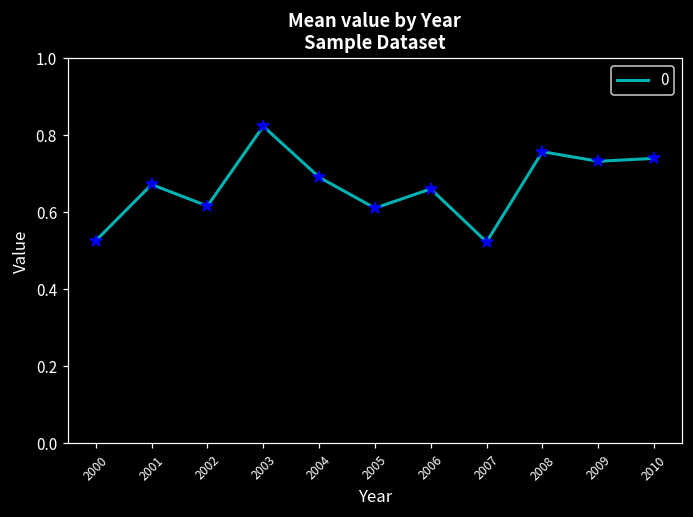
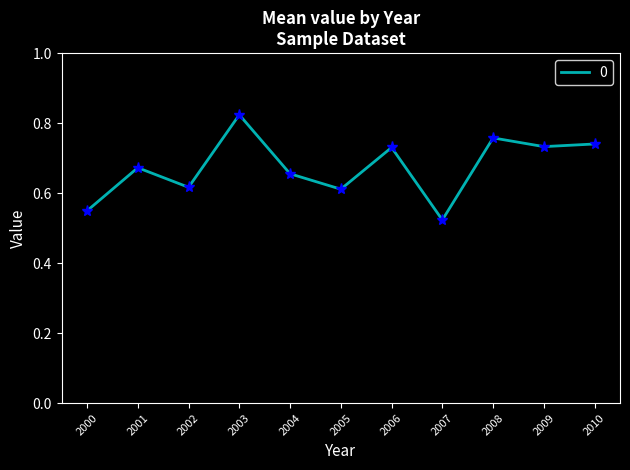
2000: 0.53 -> 0.55
2004: 0.69 -> 0.66
2006: 0.66 -> 0.73
